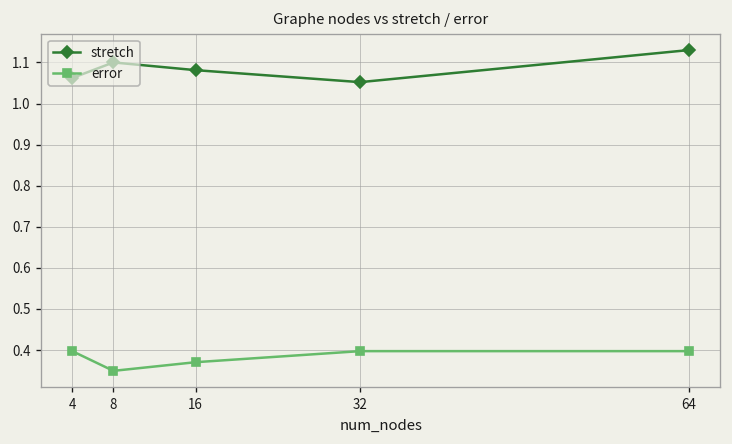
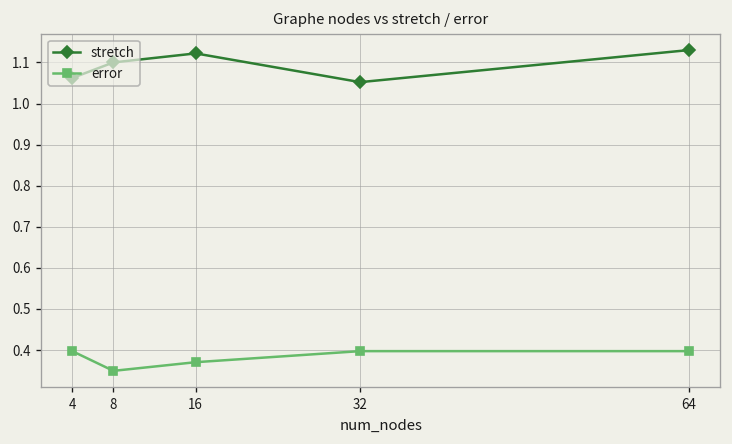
stretch, 16: 1.08 -> 1.12
